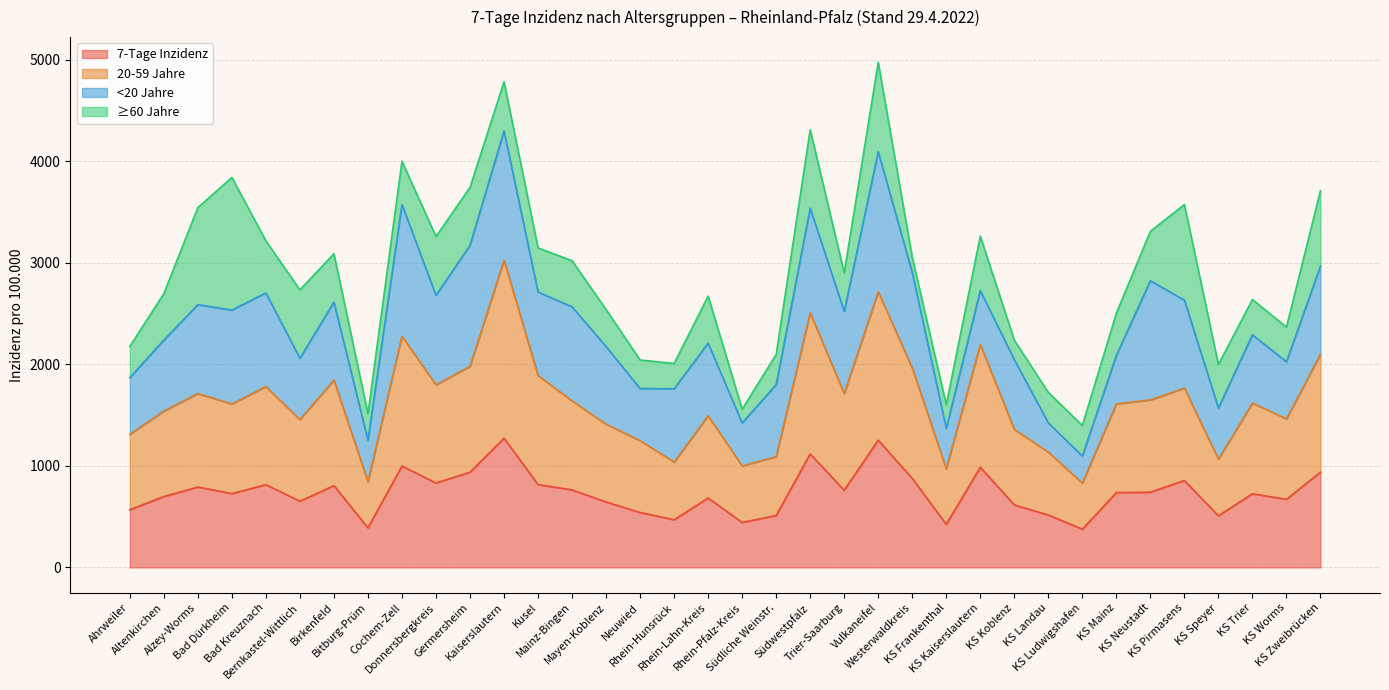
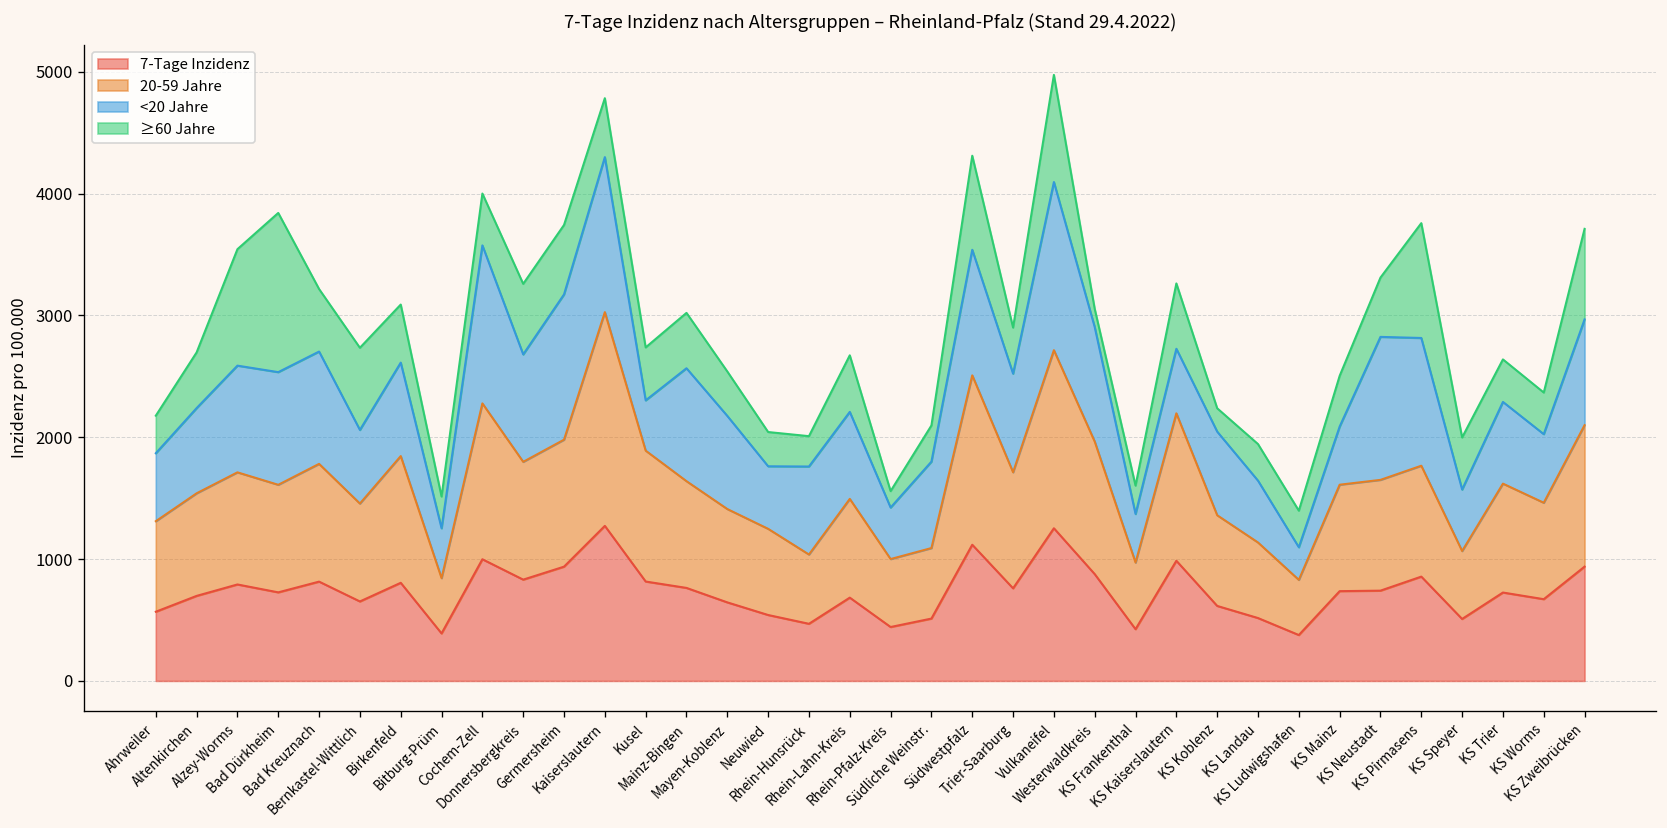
<20 Jahre, Kusel: 820 -> 410
<20 Jahre, KS Landau: 290 -> 510
<20 Jahre, KS Pirmasens: 870 -> 1050
